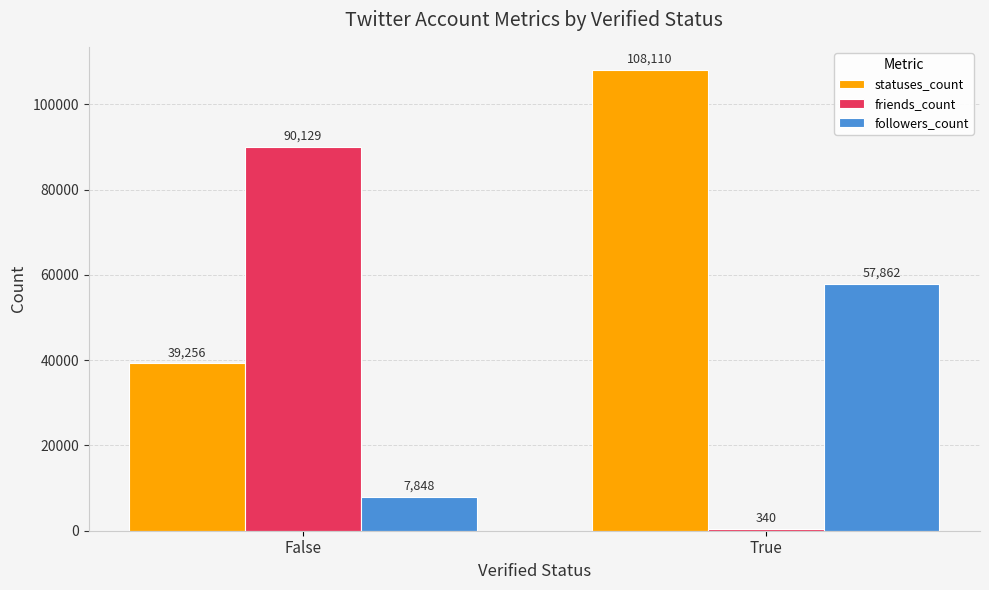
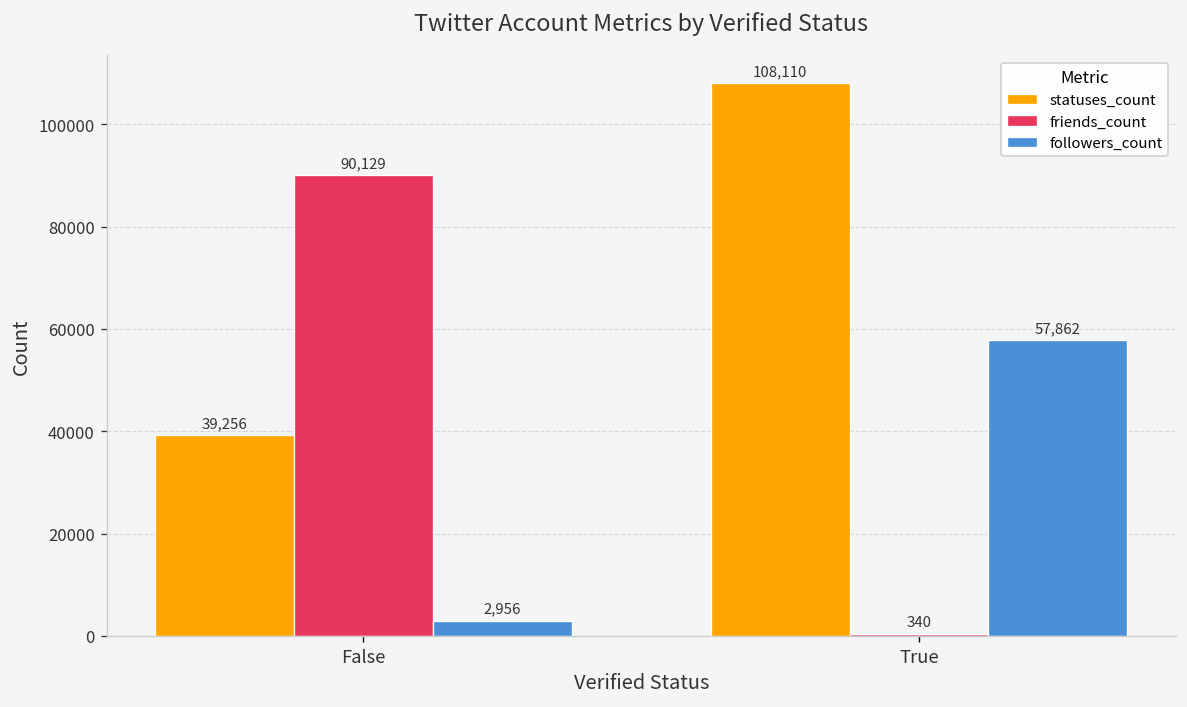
followers_count, False: 7,848 -> 2,956
